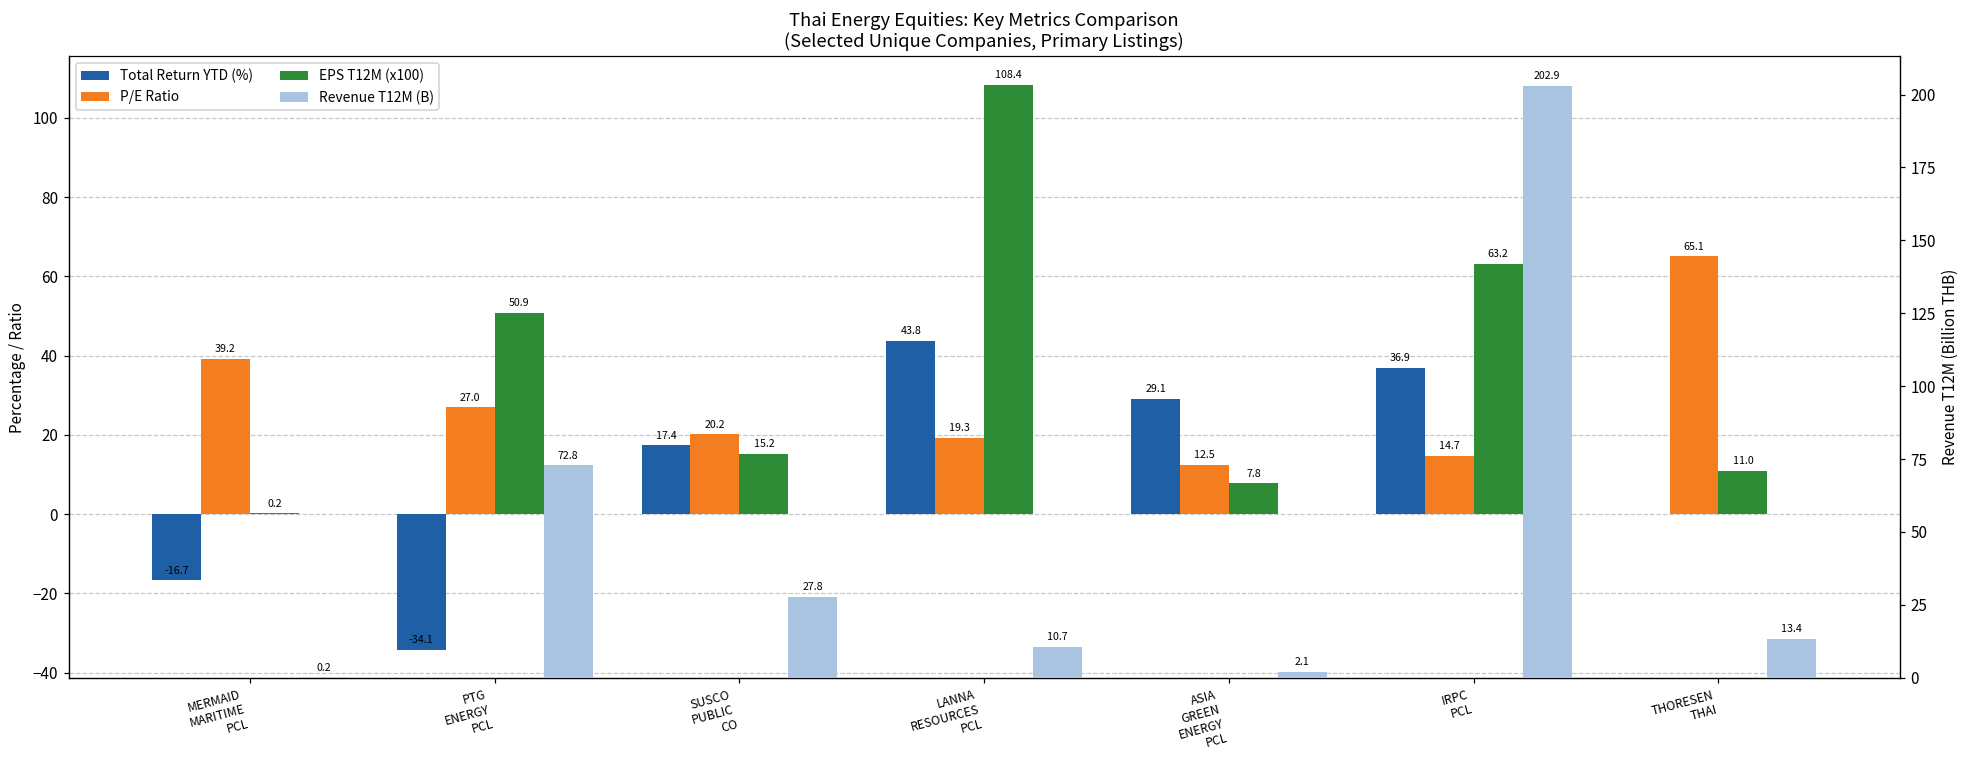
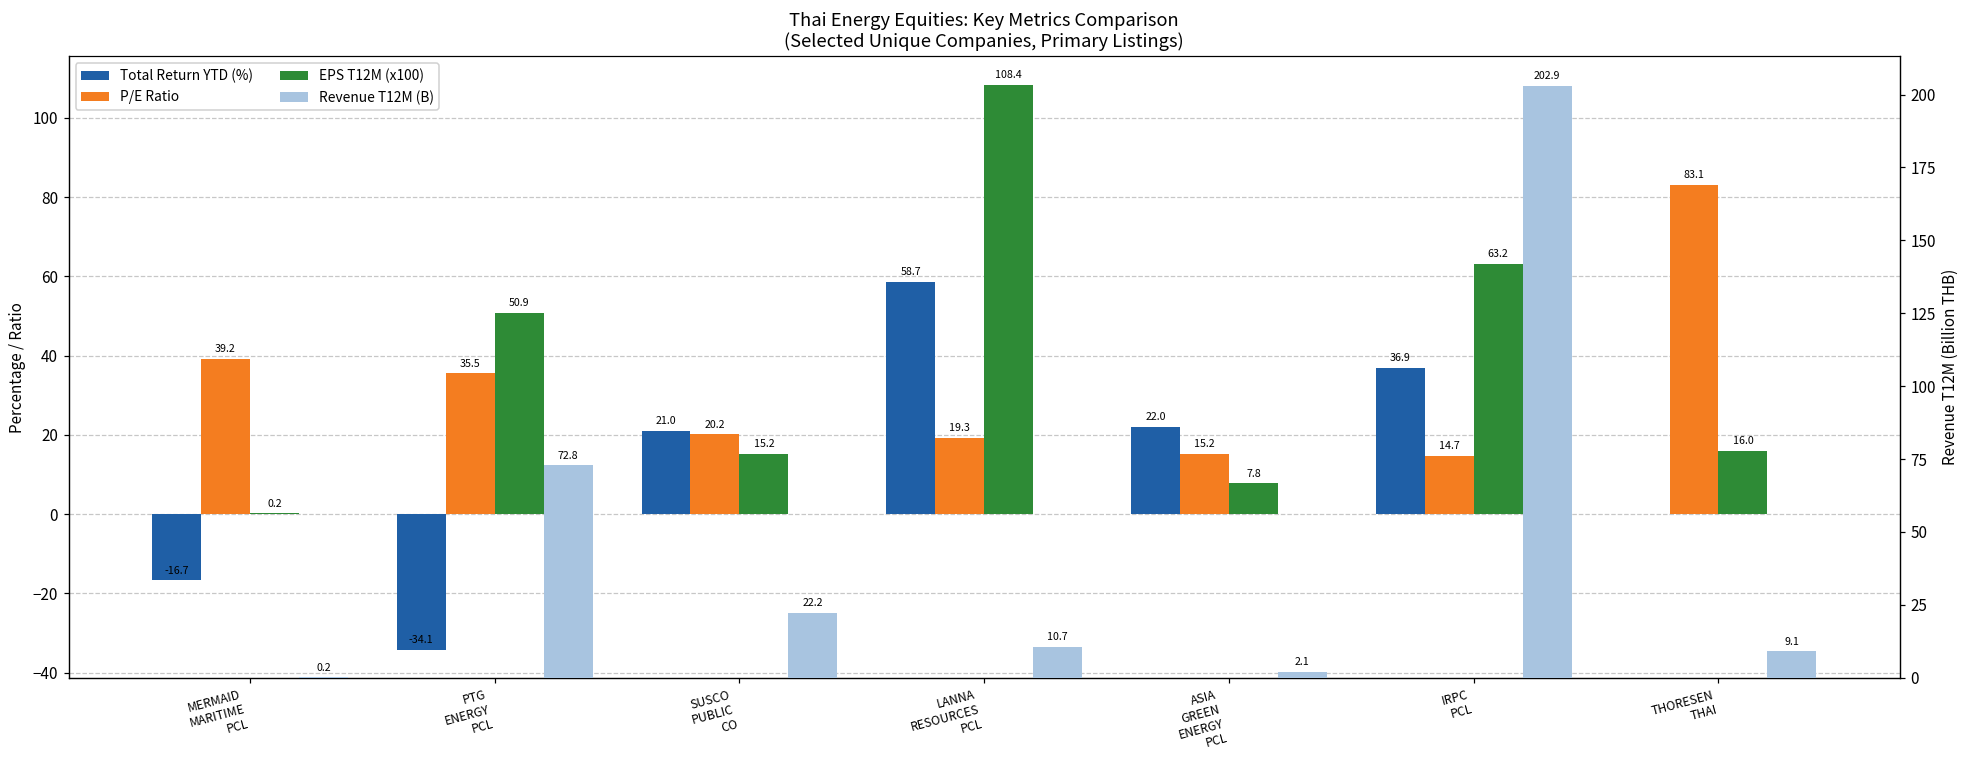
P/E Ratio, PTG ENERGY PCL: 27.0 -> 35.5
Total Return YTD (%), SUSCO PUBLIC CO: 17.4 -> 21.0
Total Return YTD (%), LANNA RESOURCES PCL: 43.8 -> 58.7
Total Return YTD (%), ASIA GREEN ENERGY PCL: 29.1 -> 22.0
P/E Ratio, ASIA GREEN ENERGY PCL: 12.5 -> 15.2
P/E Ratio, THORESEN THAI: 65.1 -> 83.1
EPS T12M (x100), THORESEN THAI: 11.0 -> 16.0
Revenue T12M (B), SUSCO PUBLIC CO: 27.8 -> 22.2
Revenue T12M (B), THORESEN THAI: 13.4 -> 9.1
